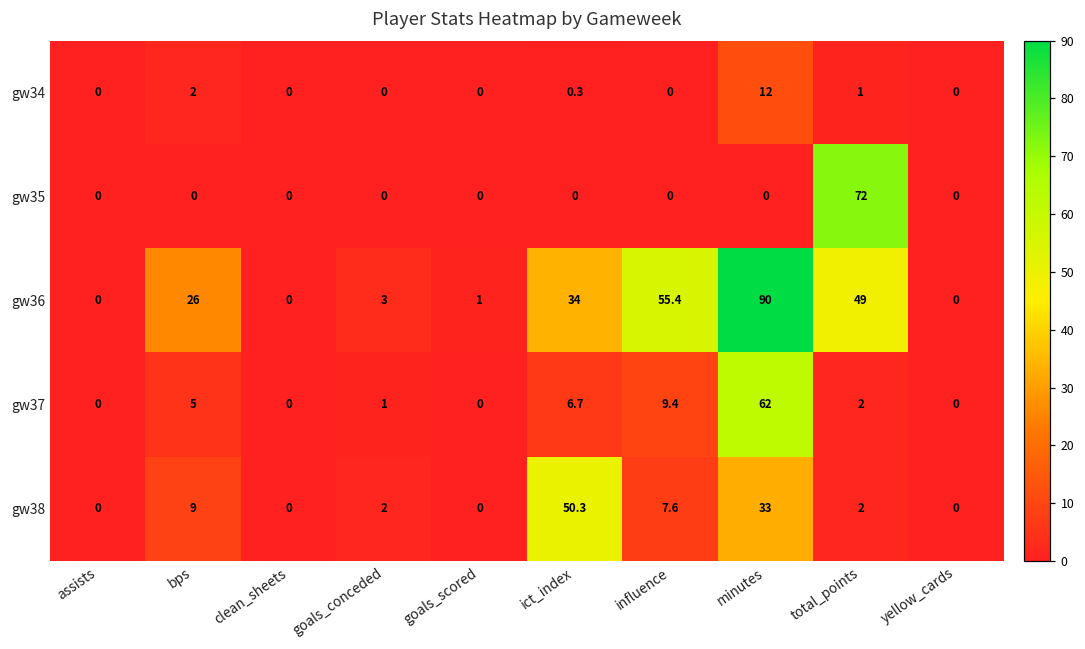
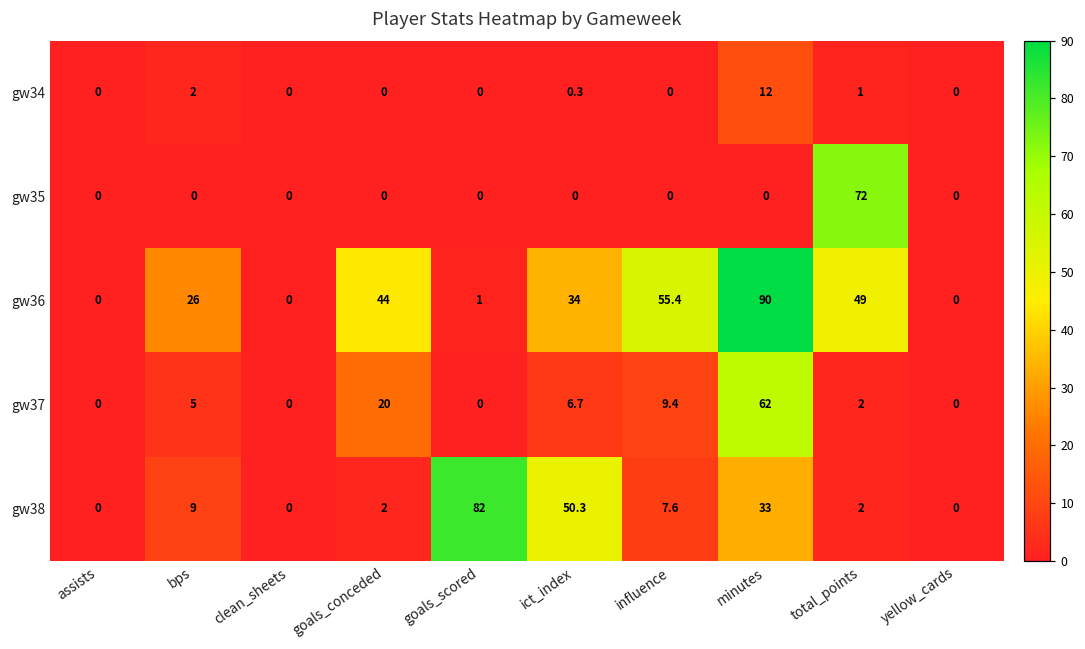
gw36, goals_conceded: 3 -> 44
gw37, goals_conceded: 1 -> 20
gw38, goals_scored: 0 -> 82
